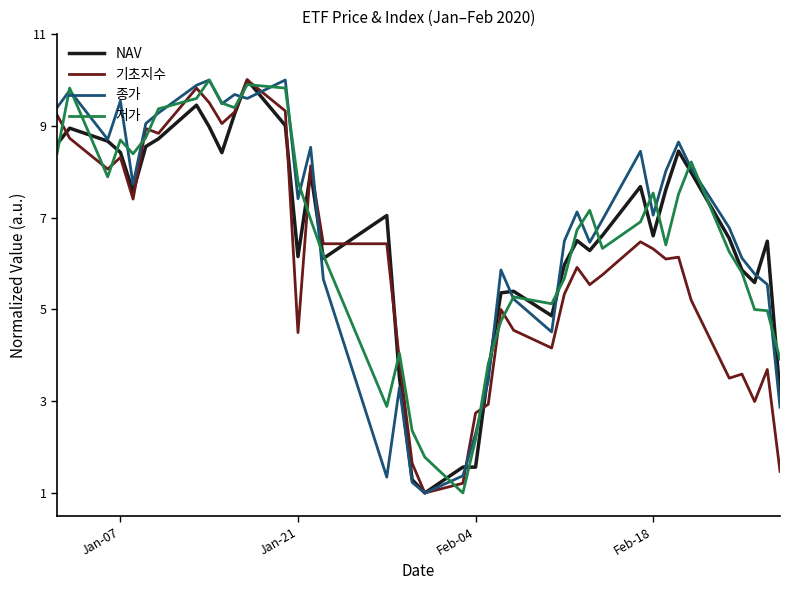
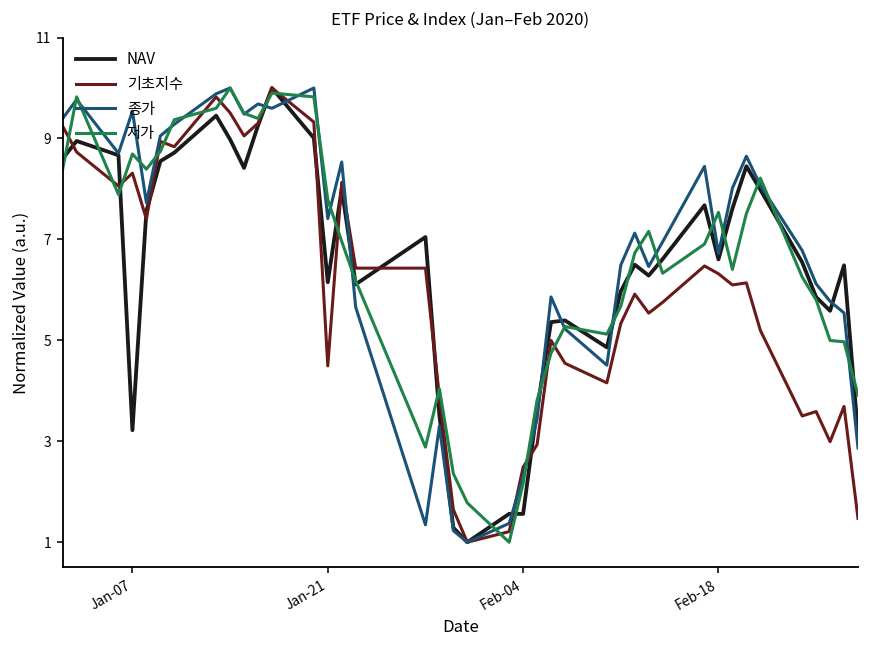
NAV, Jan-07: 8.4 -> 3.2
기초지수, Feb-04: 2.7 -> 2.5
종가, Feb-18: 7.1 -> 6.7
